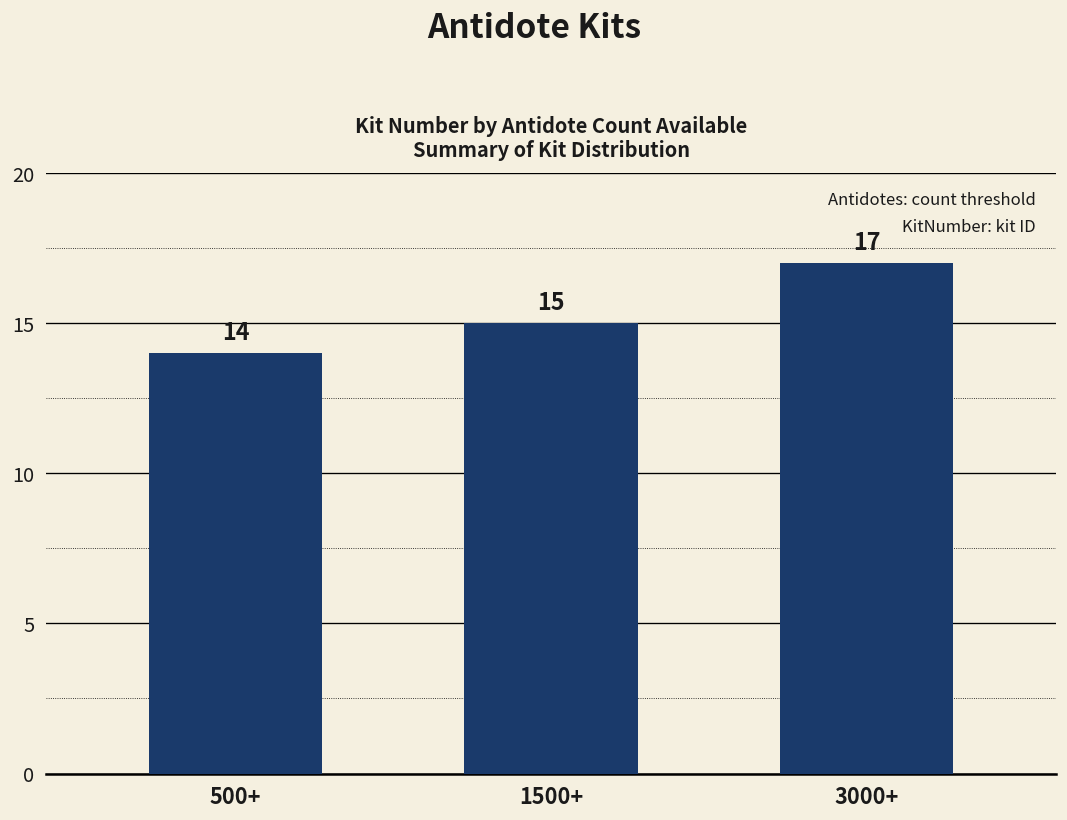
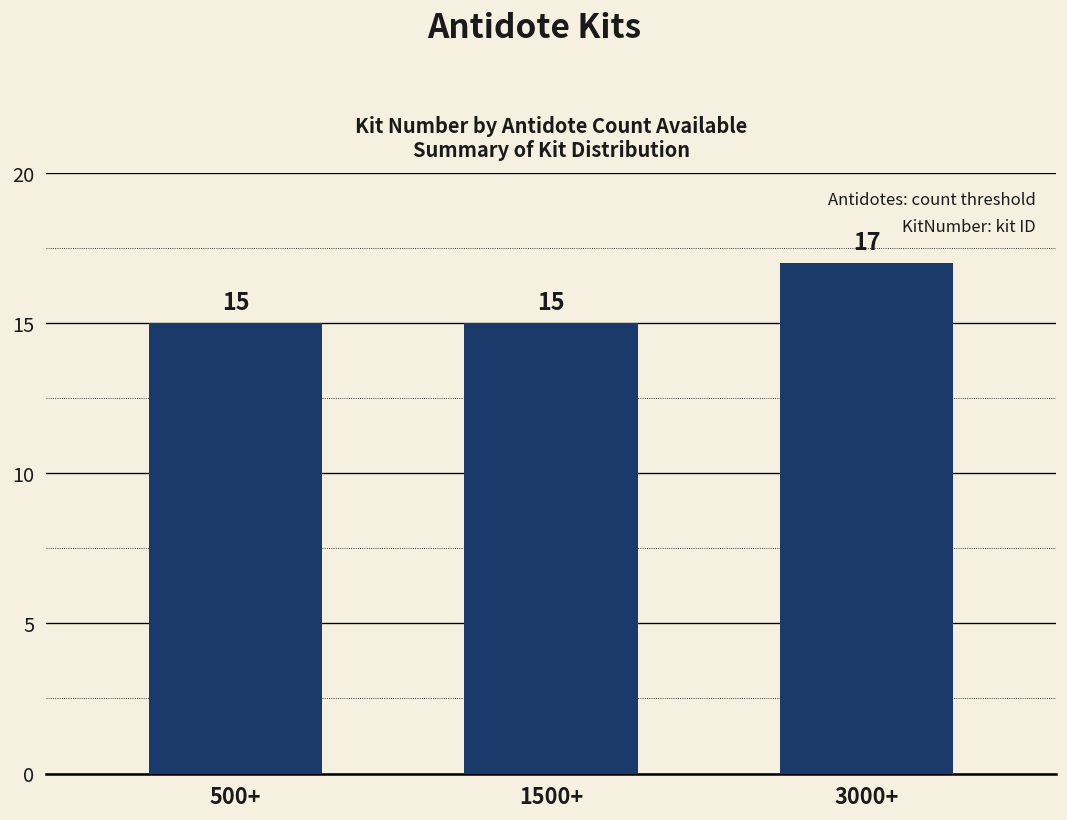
500+: 14 -> 15
